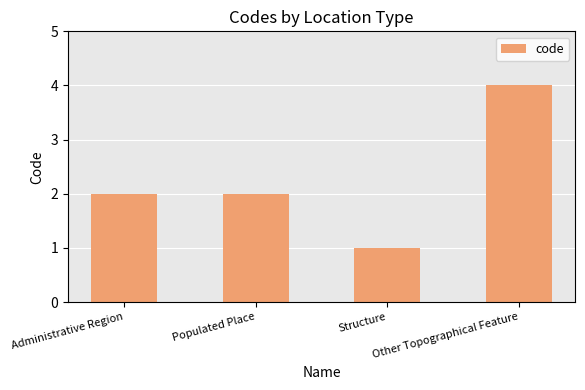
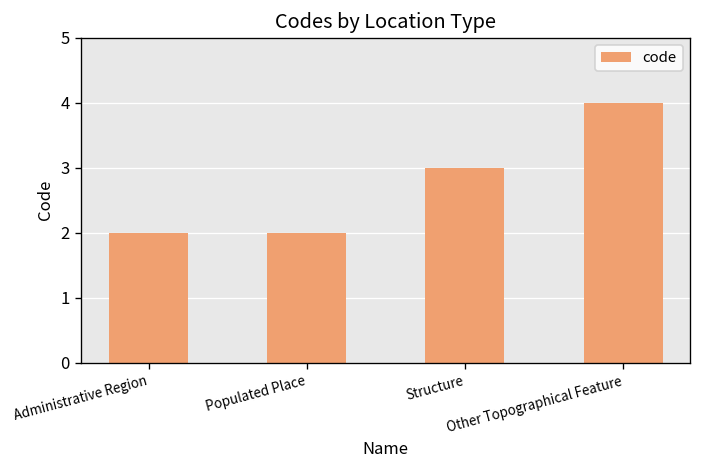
Structure: 1 -> 3
